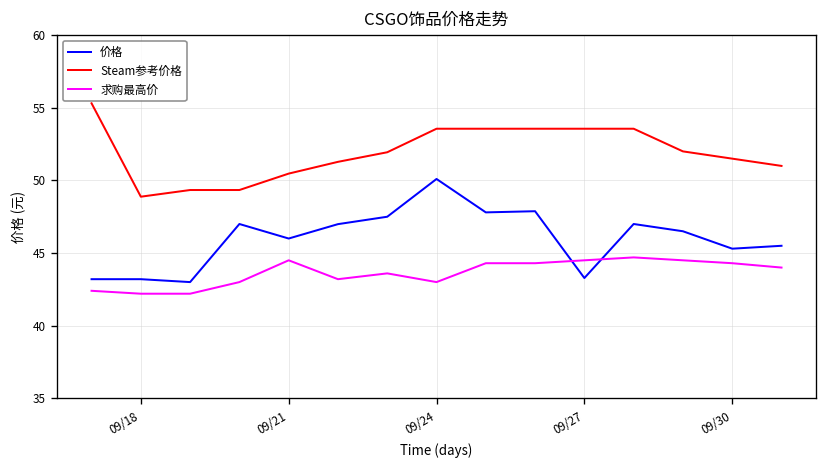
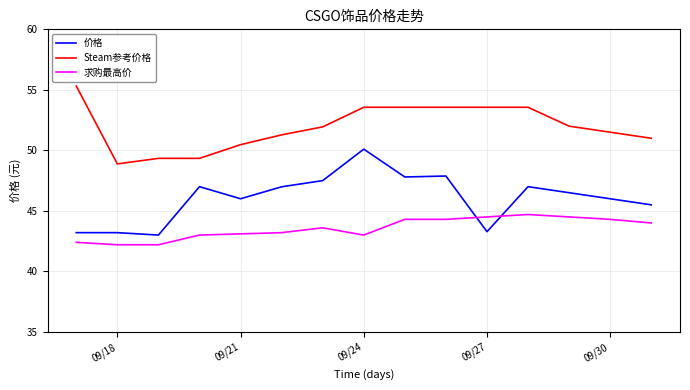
求购最高价, 09/21: 44.5 -> 43.1
价格, 09/30: 45.3 -> 46.0
